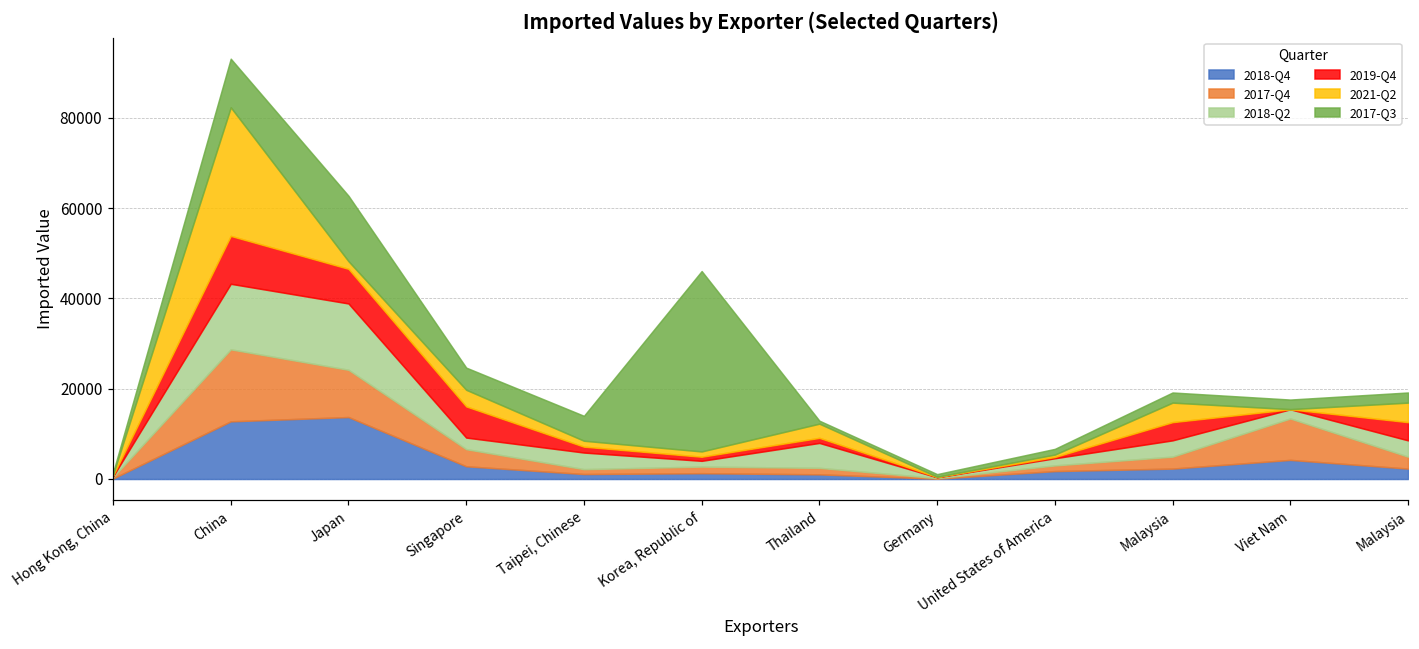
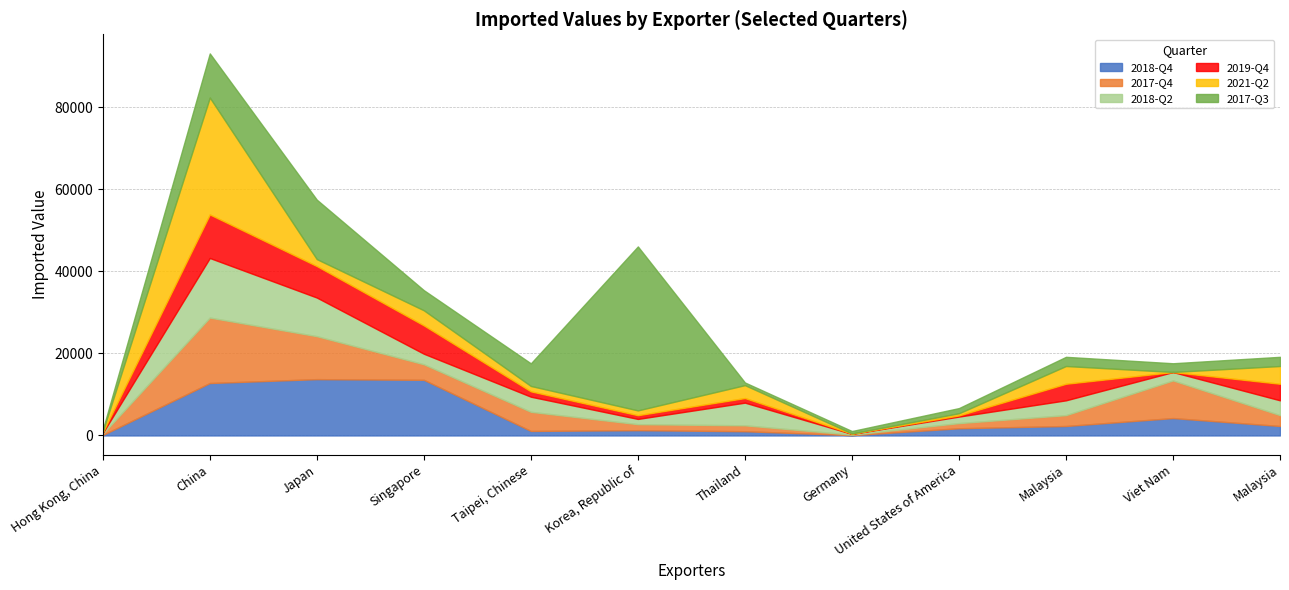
2018-Q2, Japan: 15000 -> 9000
2018-Q4, Singapore: 3000 -> 14000
2017-Q4, Taipei, Chinese: 1000 -> 5000
